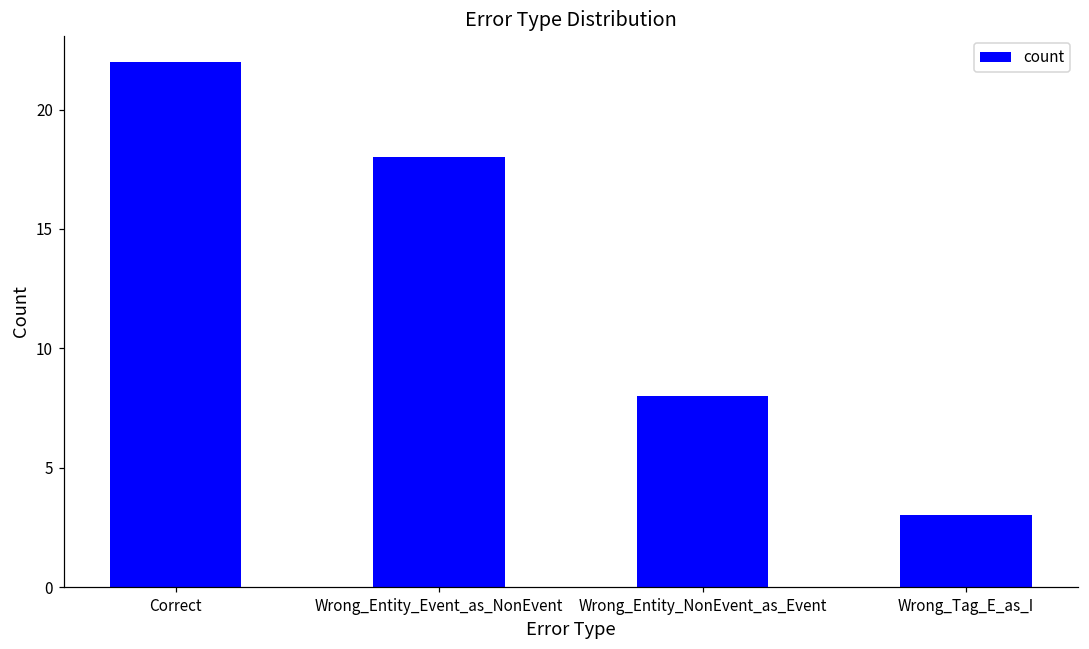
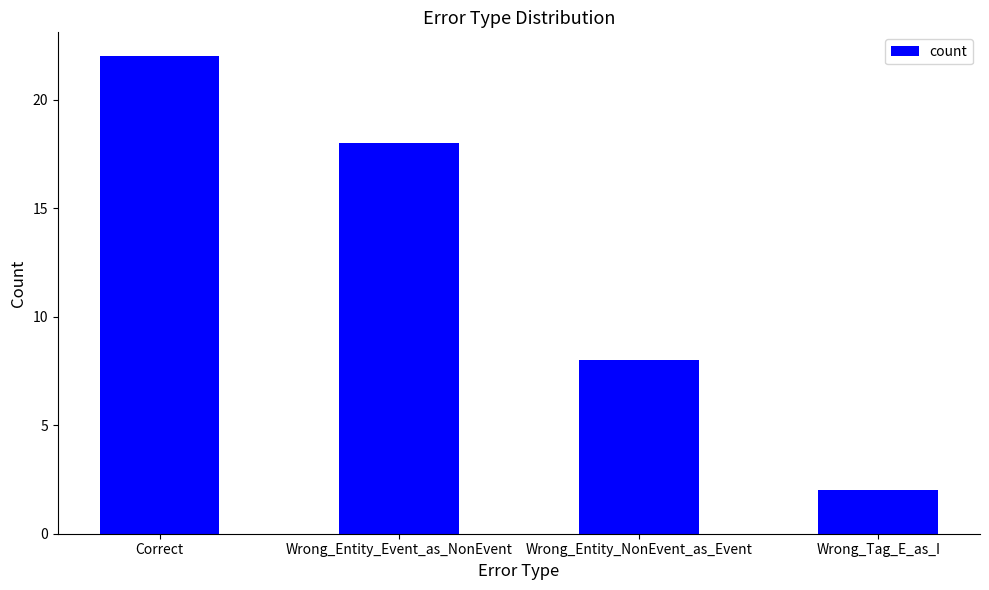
Wrong_Tag_E_as_I: 3 -> 2
